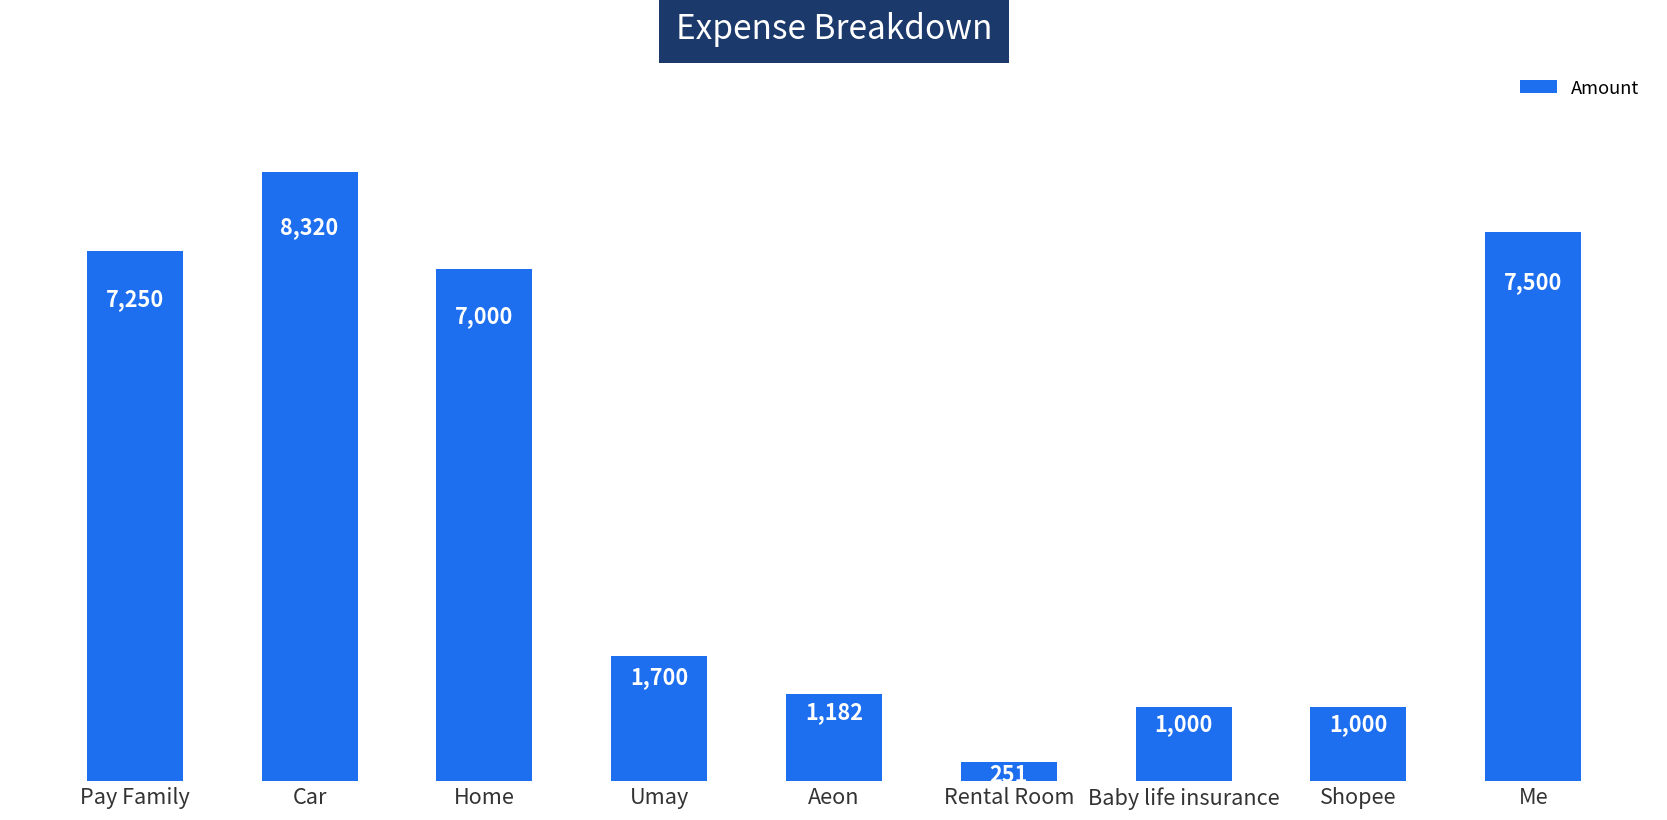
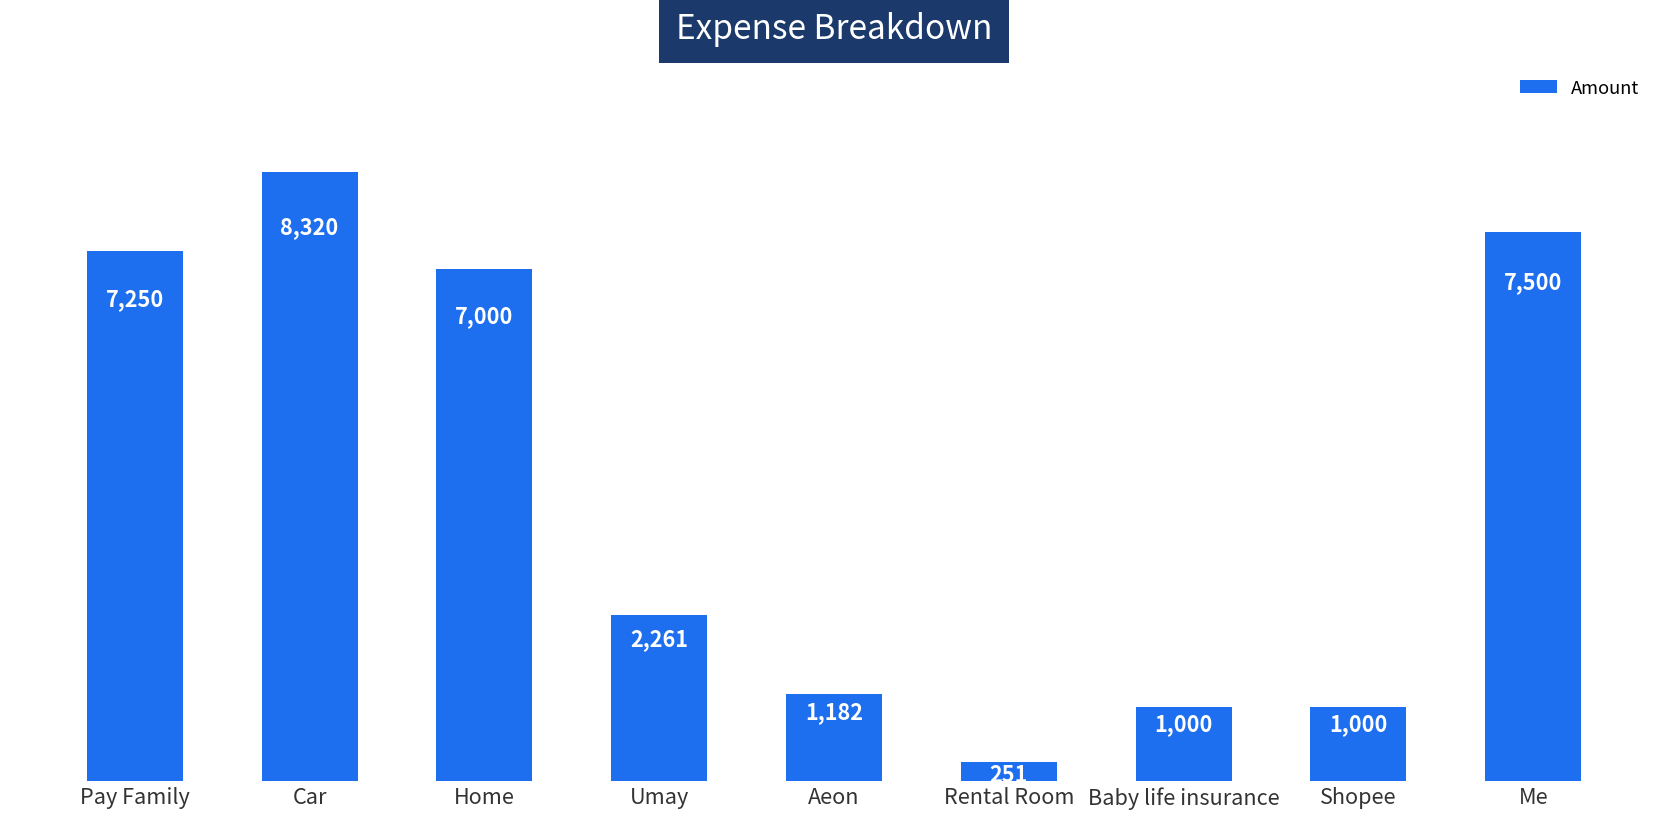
Umay: 1,700 -> 2,261
